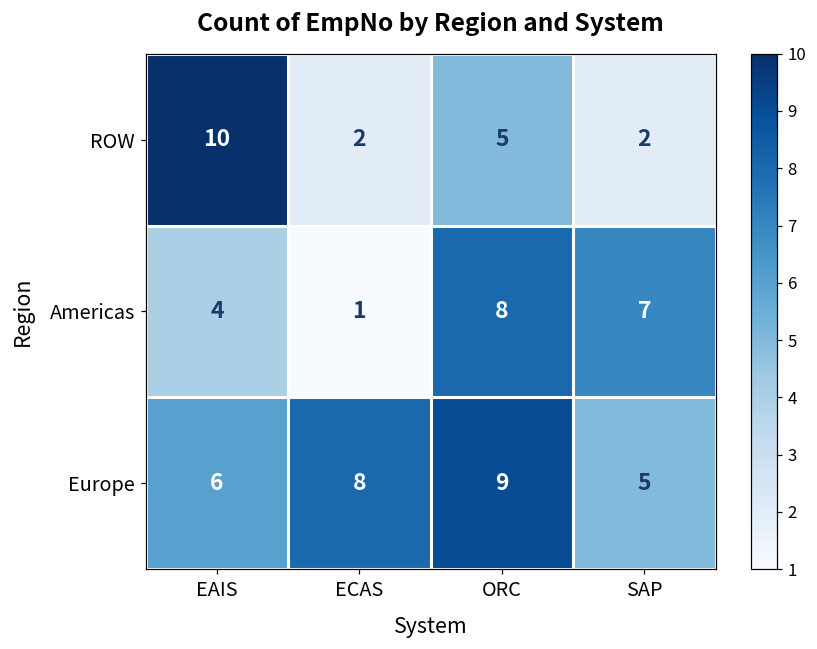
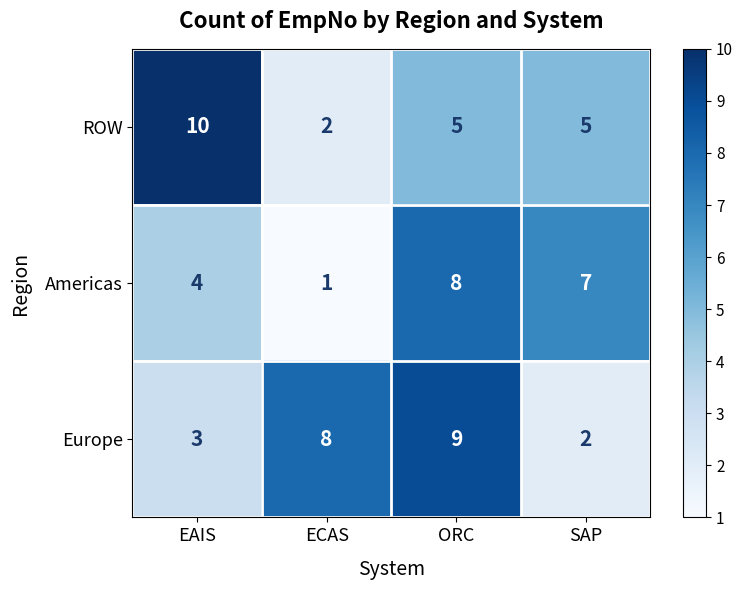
ROW, SAP: 2 -> 5
Europe, EAIS: 6 -> 3
Europe, SAP: 5 -> 2
